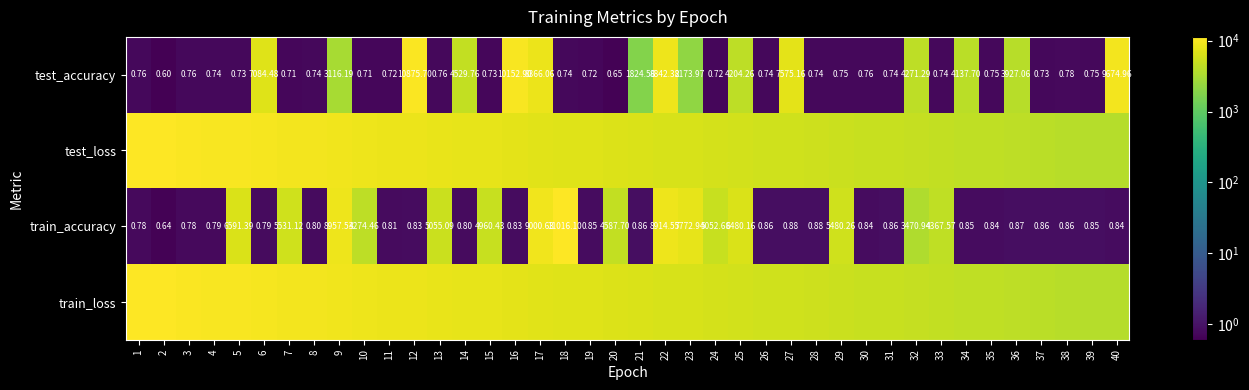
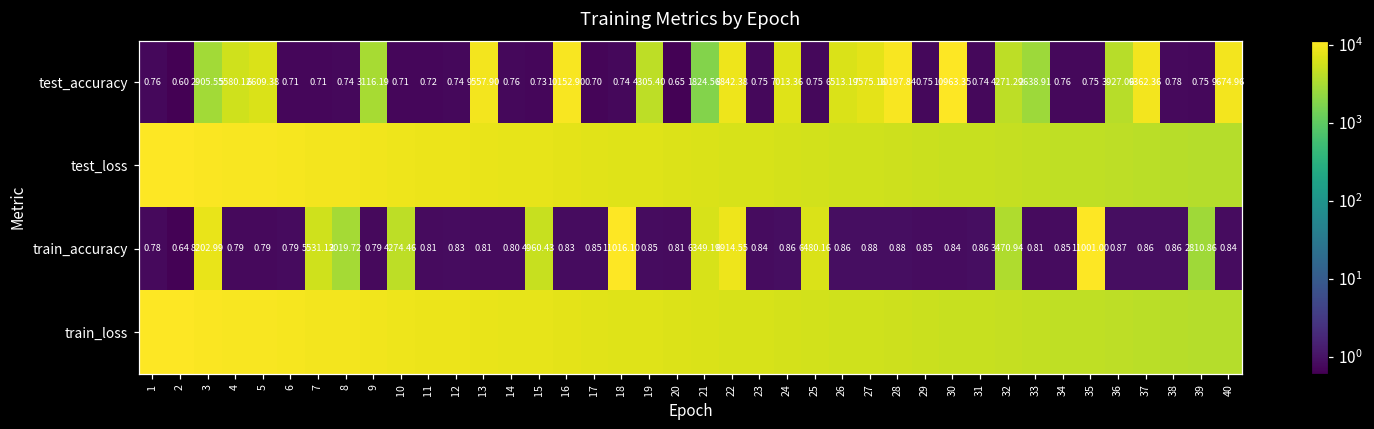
test_accuracy, 3: 0.76 -> 2905.55
test_accuracy, 4: 0.74 -> 5580.12
test_accuracy, 5: 0.73 -> 6609.38
test_accuracy, 6: 7084.48 -> 0.71
test_accuracy, 12: 10875.70 -> 0.74
test_accuracy, 13: 0.76 -> 9557.90
test_accuracy, 14: 4529.76 -> 0.76
test_accuracy, 17: 8366.06 -> 0.70
test_accuracy, 19: 0.72 -> 4305.40
test_accuracy, 23: 2173.97 -> 0.75
test_accuracy, 24: 0.72 -> 7013.36
test_accuracy, 25: 4204.26 -> 0.75
test_accuracy, 26: 0.74 -> 6513.19
test_accuracy, 28: 0.74 -> 10197.84
test_accuracy, 30: 0.76 -> 10963.35
test_accuracy, 33: 0.74 -> 2638.91
test_accuracy, 34: 4137.70 -> 0.76
test_accuracy, 37: 0.73 -> 9362.36
train_accuracy, 3: 0.78 -> 8202.99
train_accuracy, 5: 6591.39 -> 0.79
train_accuracy, 8: 0.80 -> 3019.72
train_accuracy, 9: 8957.53 -> 0.79
train_accuracy, 13: 5055.09 -> 0.81
train_accuracy, 17: 9000.63 -> 0.85
train_accuracy, 20: 4587.70 -> 0.81
train_accuracy, 21: 0.86 -> 6349.19
train_accuracy, 23: 7772.94 -> 0.84
train_accuracy, 24: 5052.68 -> 0.86
train_accuracy, 29: 5480.26 -> 0.85
train_accuracy, 33: 4367.57 -> 0.81
train_accuracy, 35: 0.84 -> 11001.00
train_accuracy, 39: 0.85 -> 2810.86
